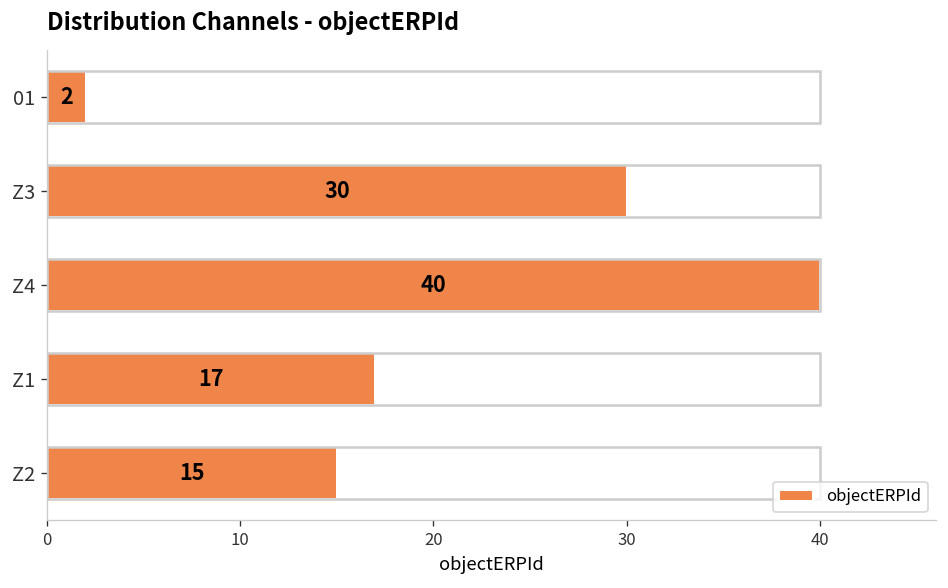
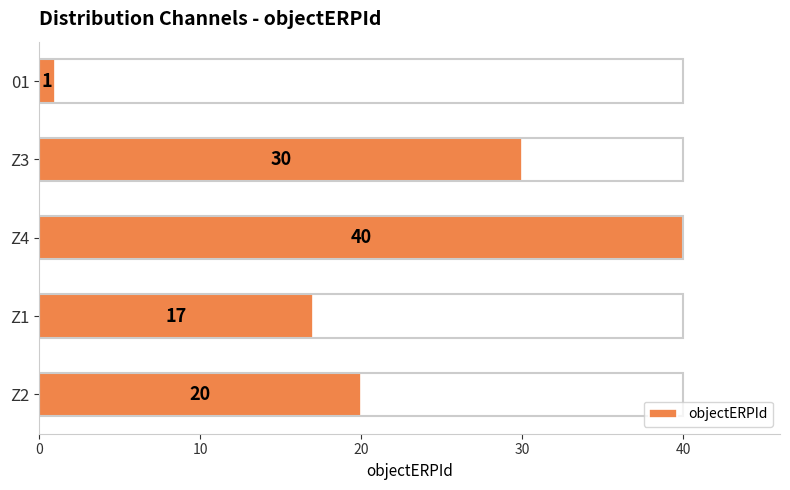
01: 2 -> 1
Z2: 15 -> 20
